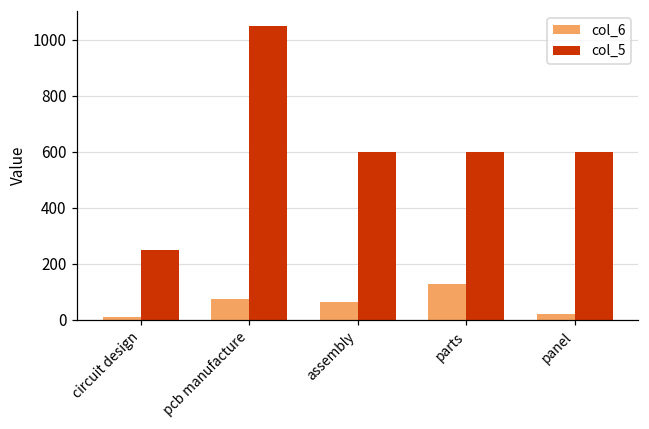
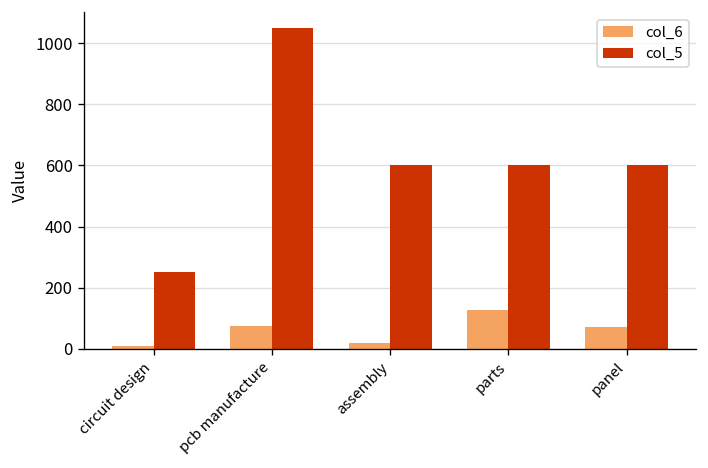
col_6, assembly: 60 -> 20
col_6, panel: 20 -> 70
